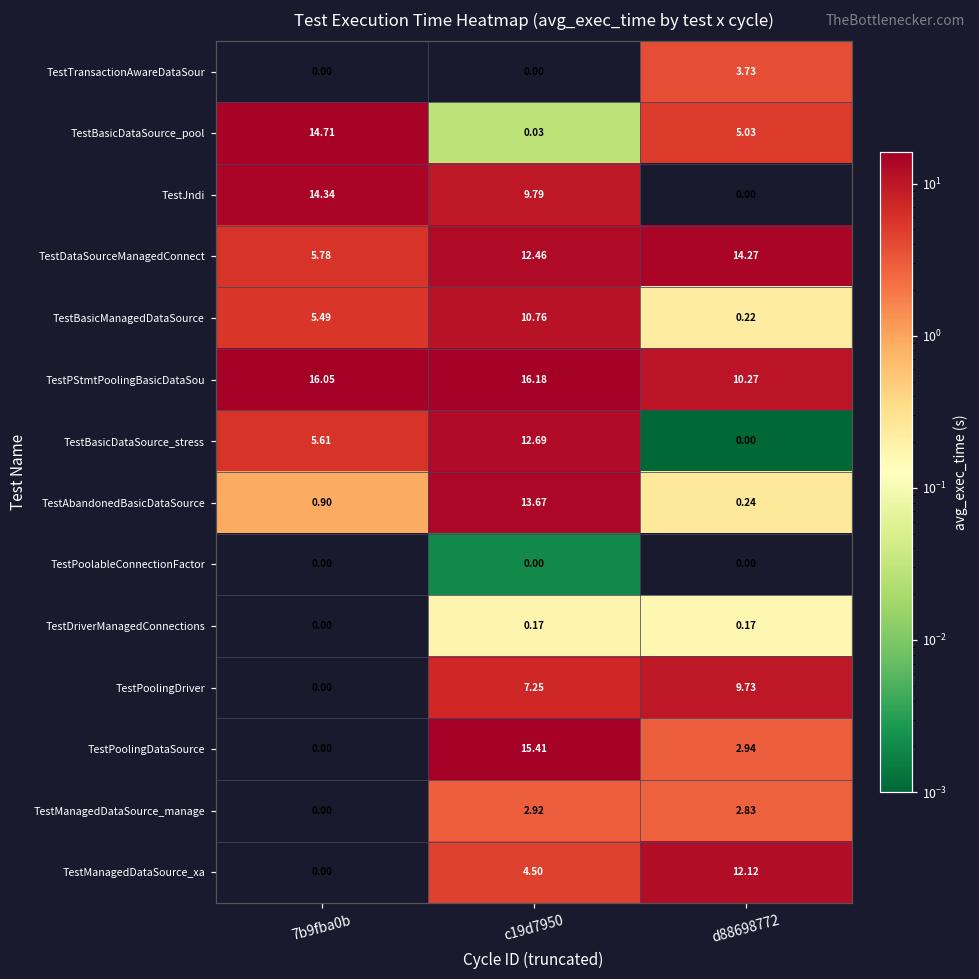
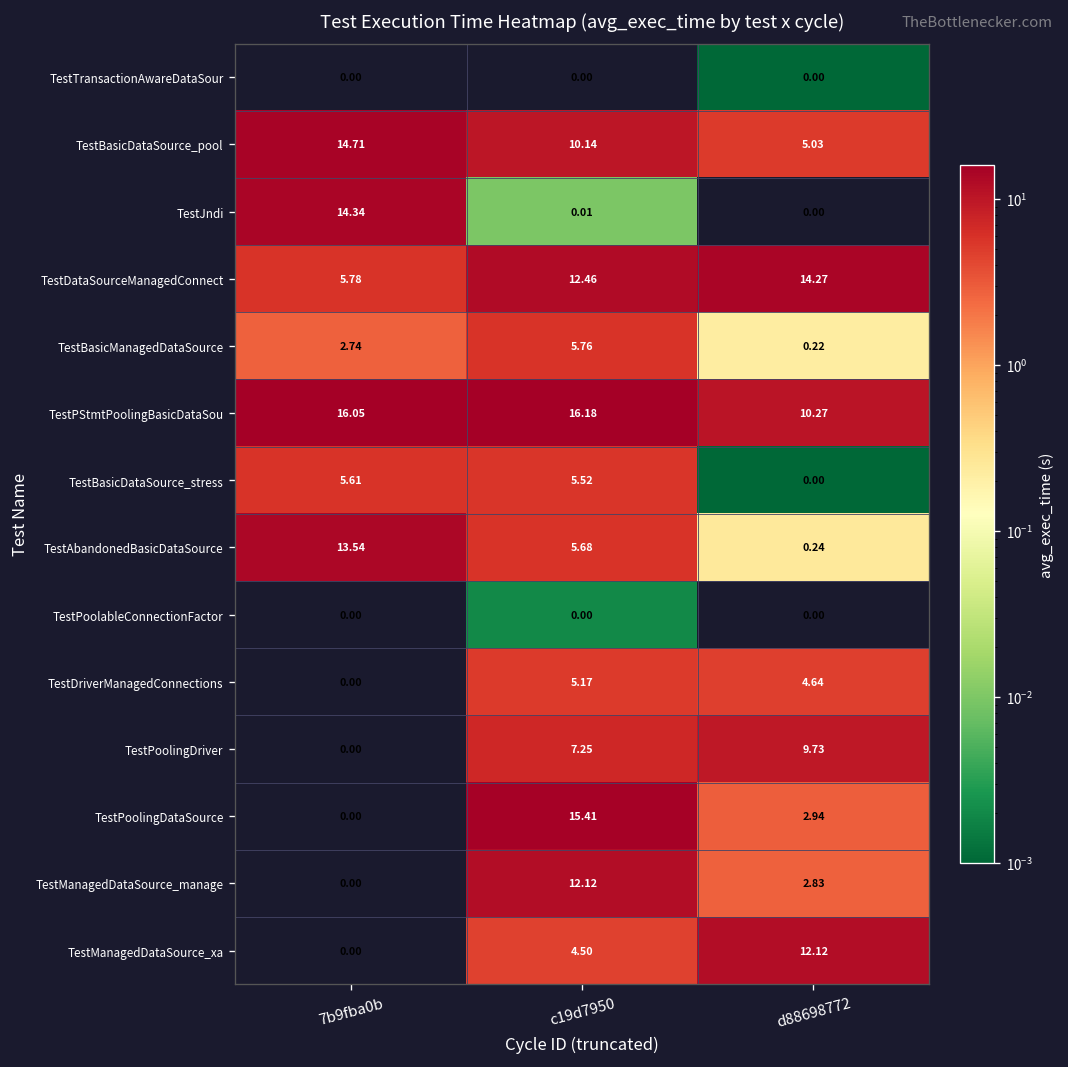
TestTransactionAwareDataSour, d88698772: 3.73 -> 0.00
TestBasicDataSource_pool, c19d7950: 0.03 -> 10.14
TestJndi, c19d7950: 9.79 -> 0.01
TestBasicManagedDataSource, 7b9fba0b: 5.49 -> 2.74
TestBasicManagedDataSource, c19d7950: 10.76 -> 5.76
TestBasicDataSource_stress, c19d7950: 12.69 -> 5.52
TestAbandonedBasicDataSource, 7b9fba0b: 0.90 -> 13.54
TestAbandonedBasicDataSource, c19d7950: 13.67 -> 5.68
TestDriverManagedConnections, c19d7950: 0.17 -> 5.17
TestDriverManagedConnections, d88698772: 0.17 -> 4.64
TestManagedDataSource_manage, c19d7950: 2.92 -> 12.12
